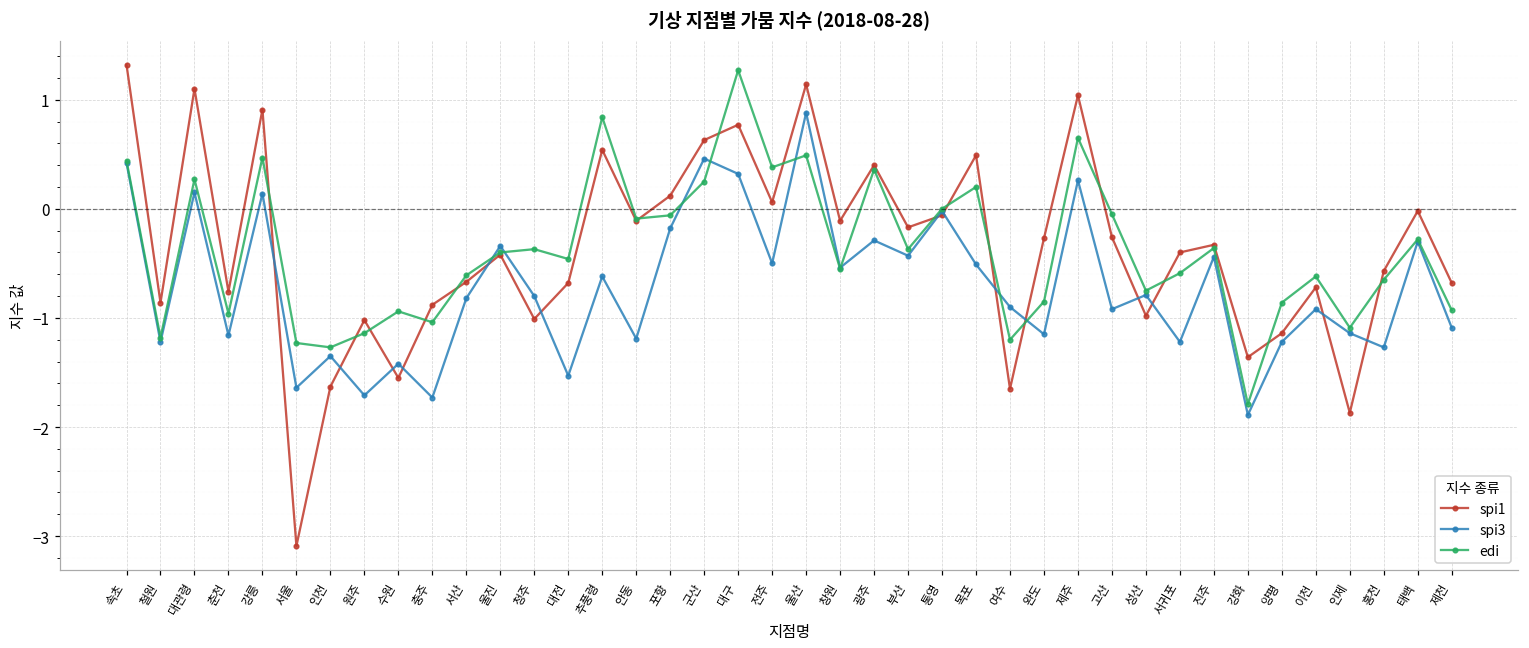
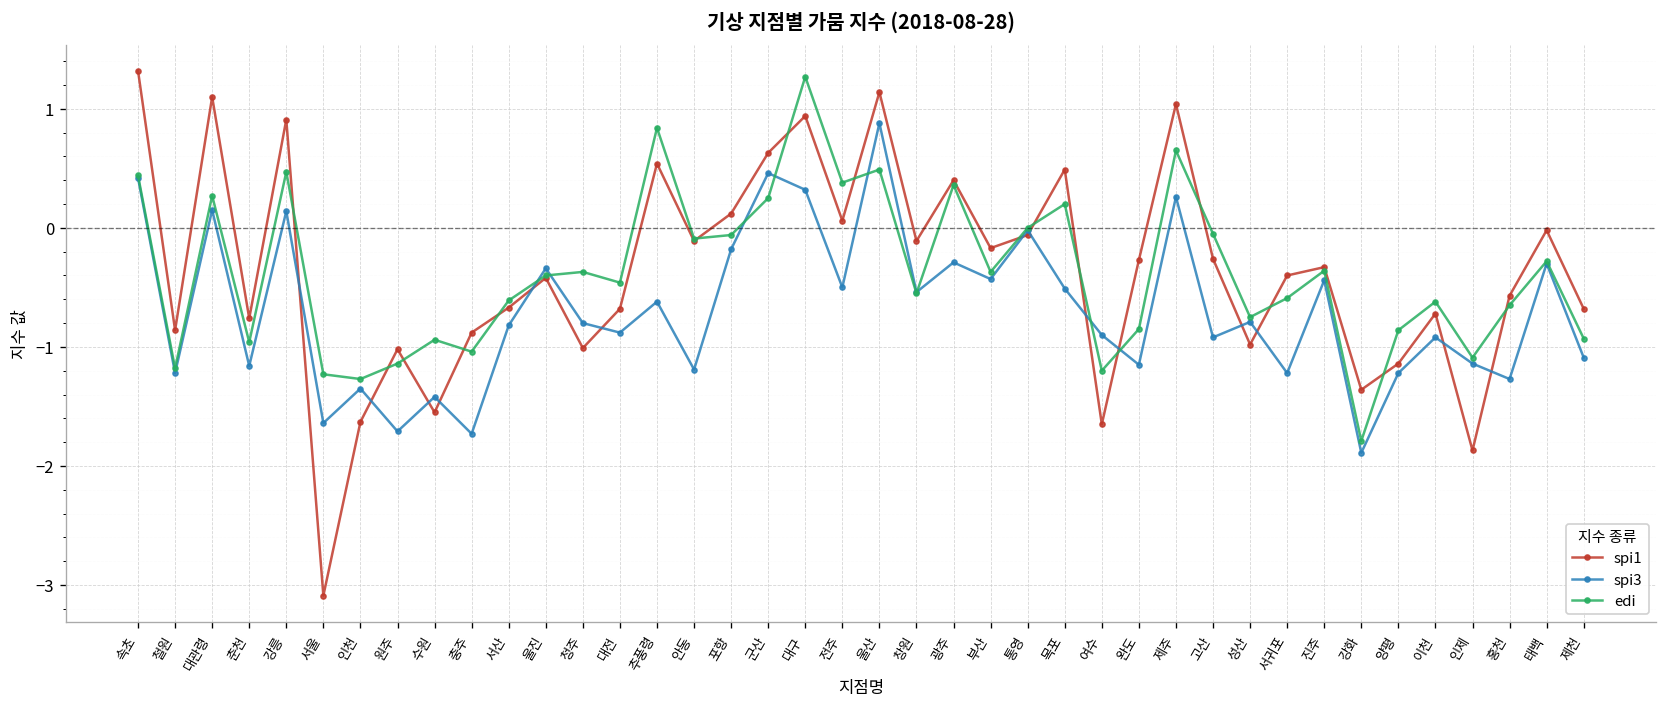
spi3, 대전: -1.5 -> -0.9
spi1, 대구: 0.8 -> 0.9
